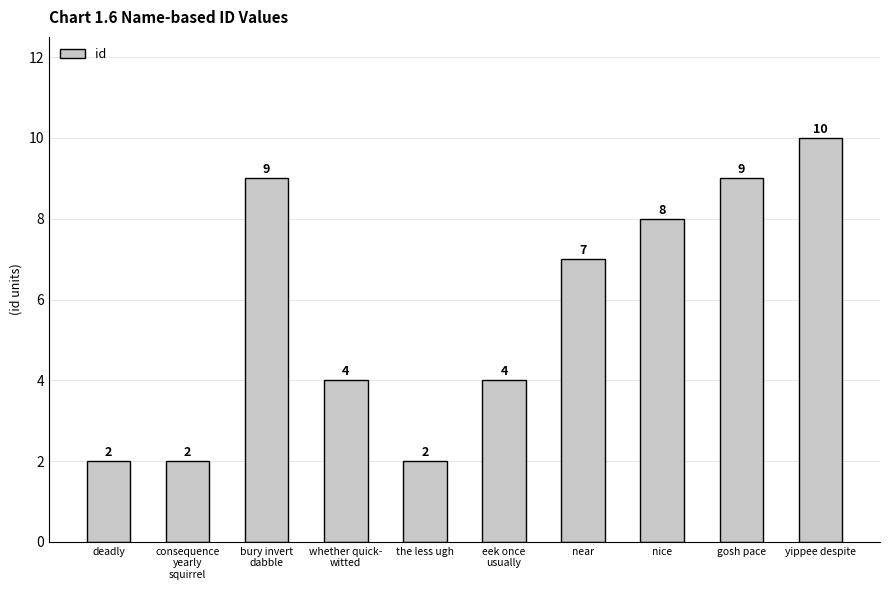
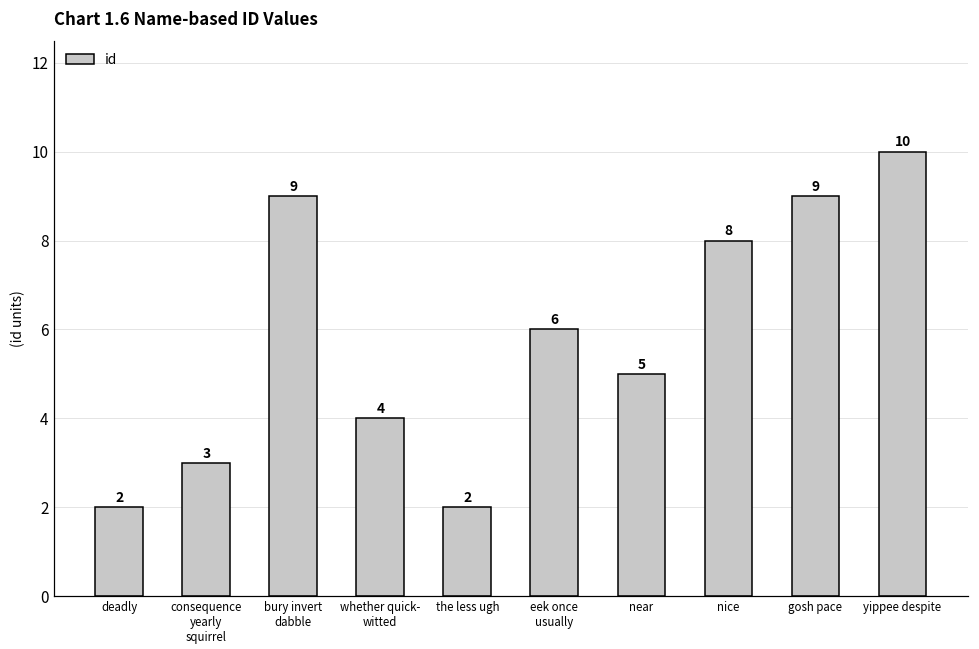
consequence yearly squirrel: 2 -> 3
eek once usually: 4 -> 6
near: 7 -> 5
